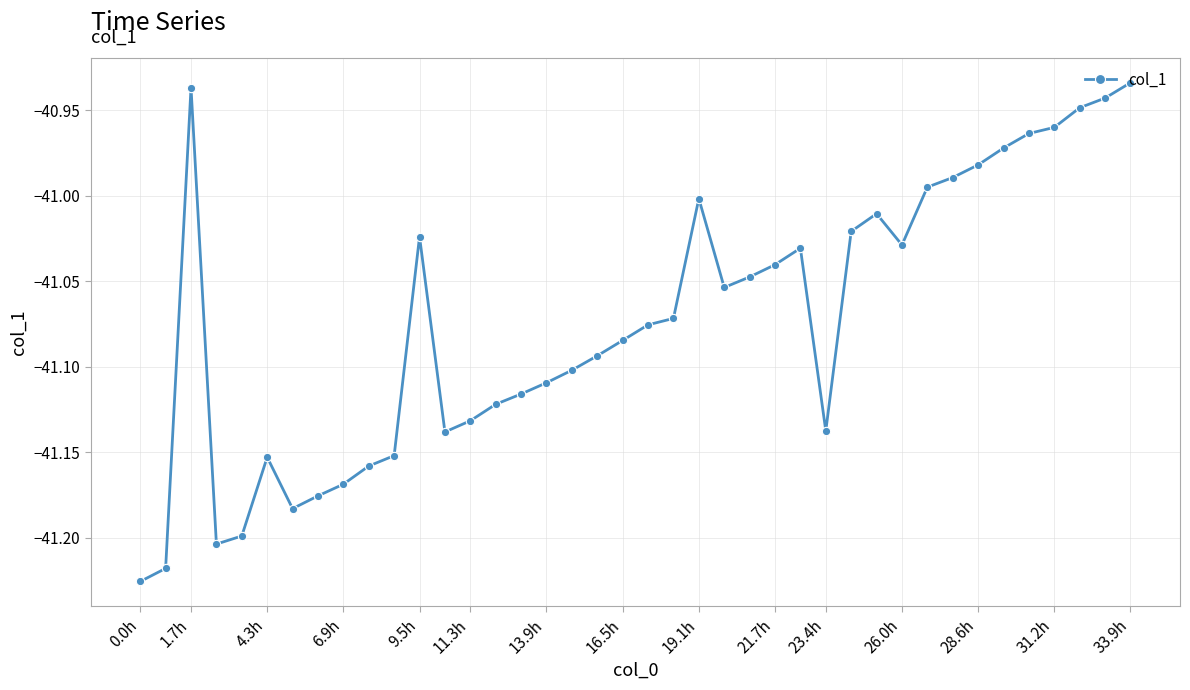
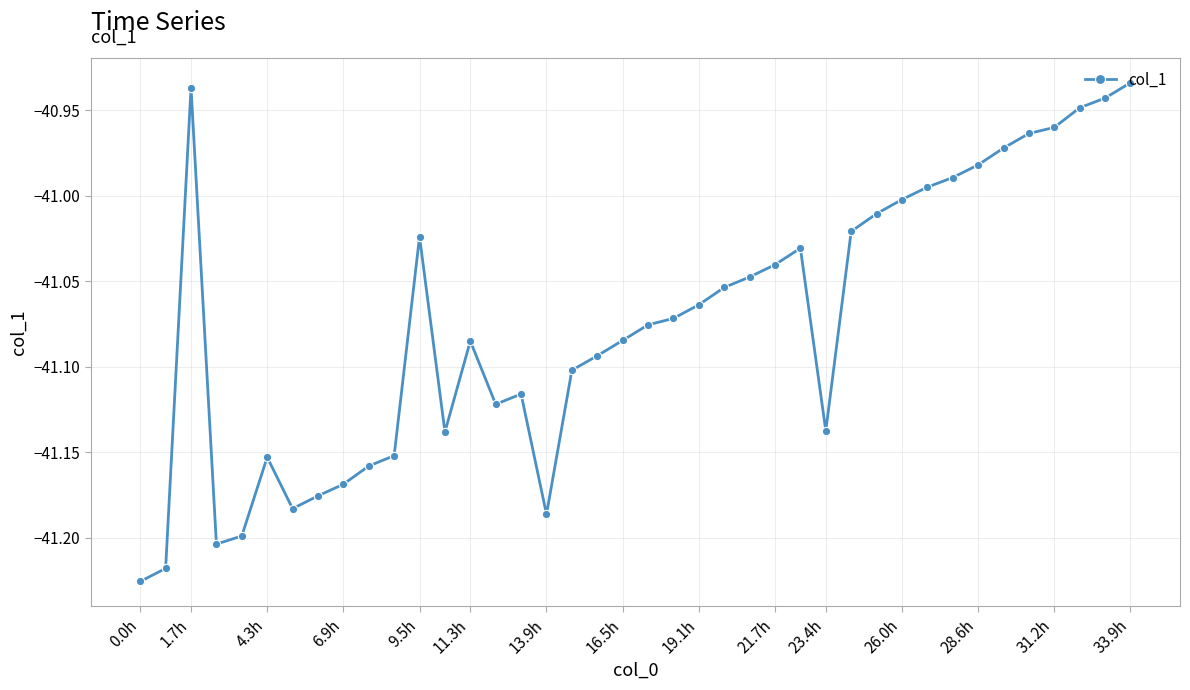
11.3h: -41.132 -> -41.085
13.9h: -41.109 -> -41.186
19.1h: -41.002 -> -41.064
26.0h: -41.029 -> -41.002
